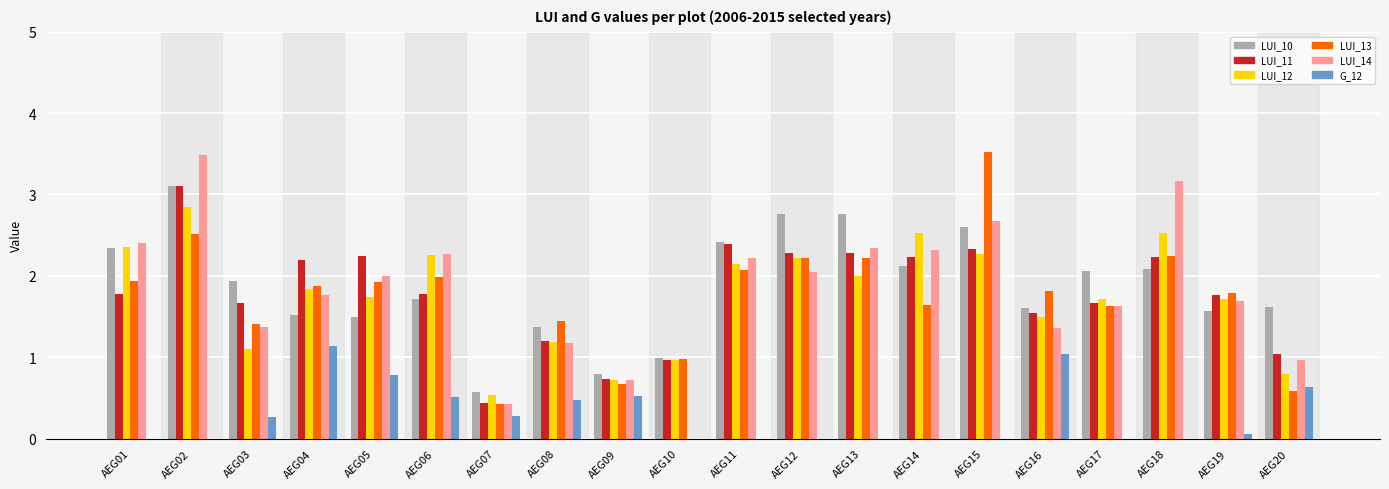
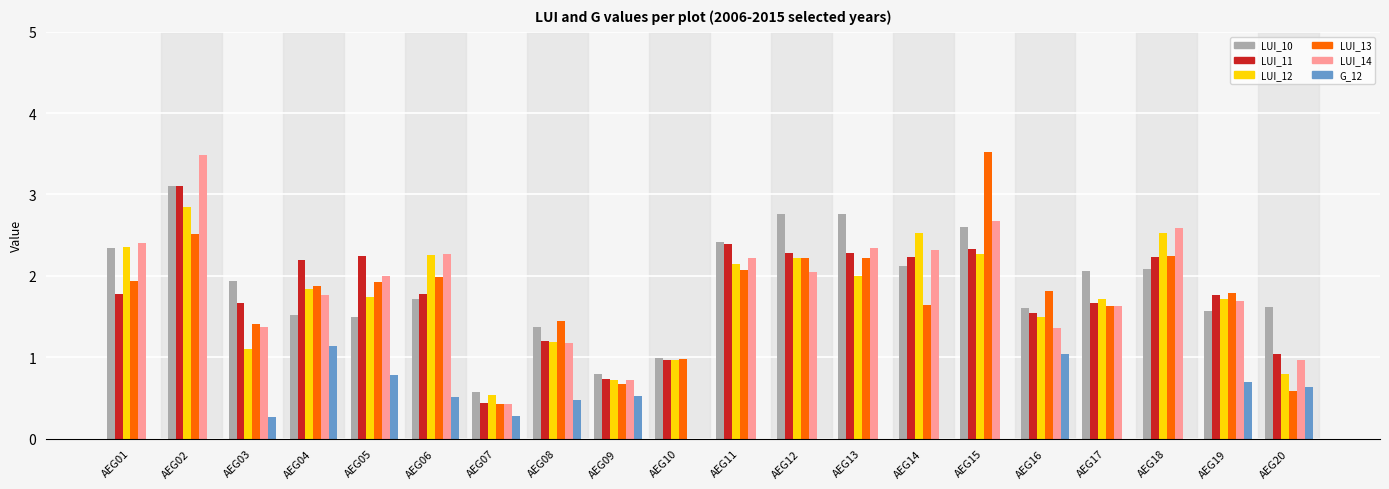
LUI_14, AEG18: 3.2 -> 2.6
G_12, AEG19: 0.1 -> 0.7
